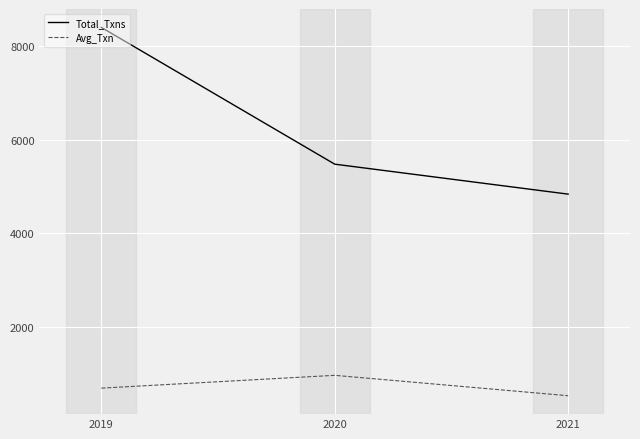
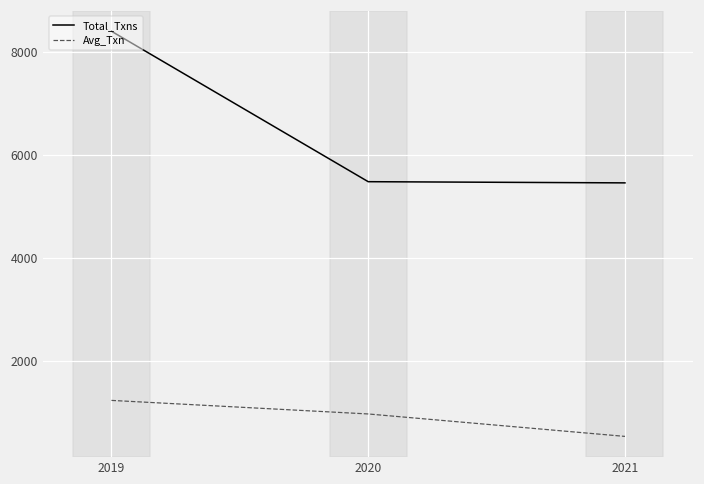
Avg_Txn, 2019: 700 -> 1200
Total_Txns, 2021: 4800 -> 5500
